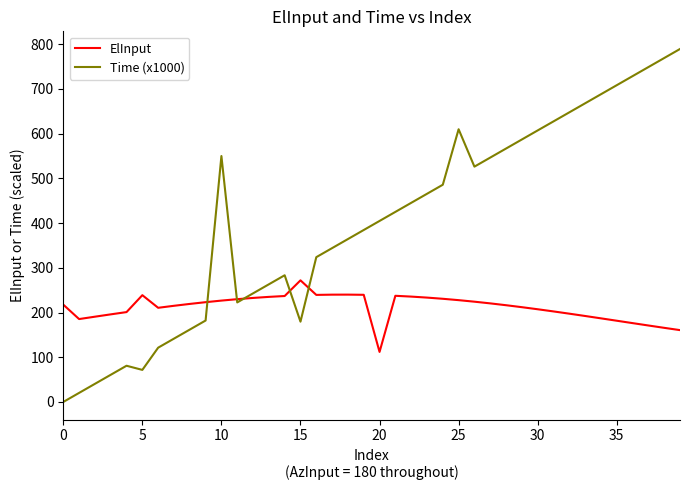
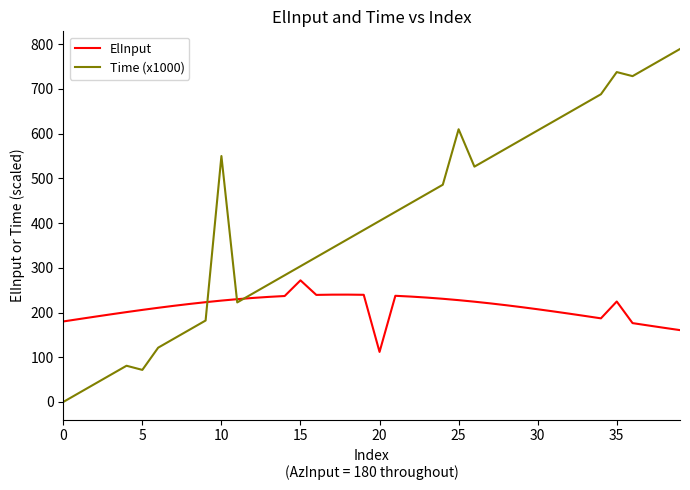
ElInput, 0: 220 -> 180
ElInput, 5: 240 -> 210
Time (x1000), 15: 180 -> 300
ElInput, 35: 180 -> 220
Time (x1000), 35: 710 -> 740
